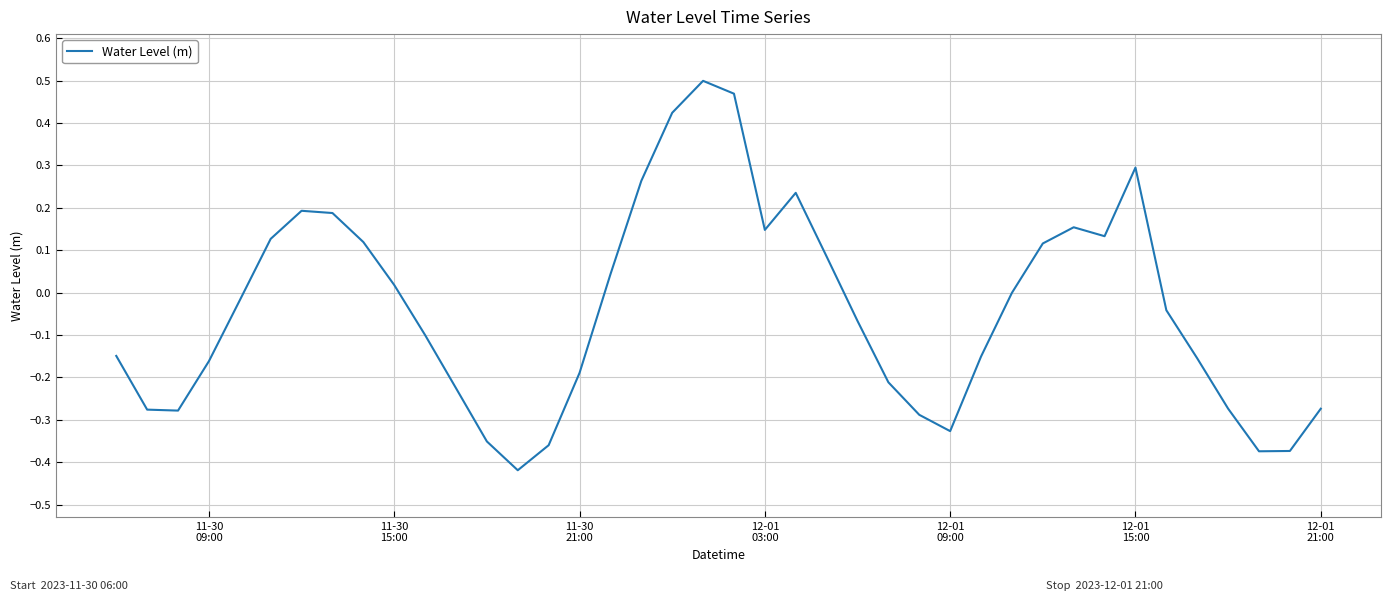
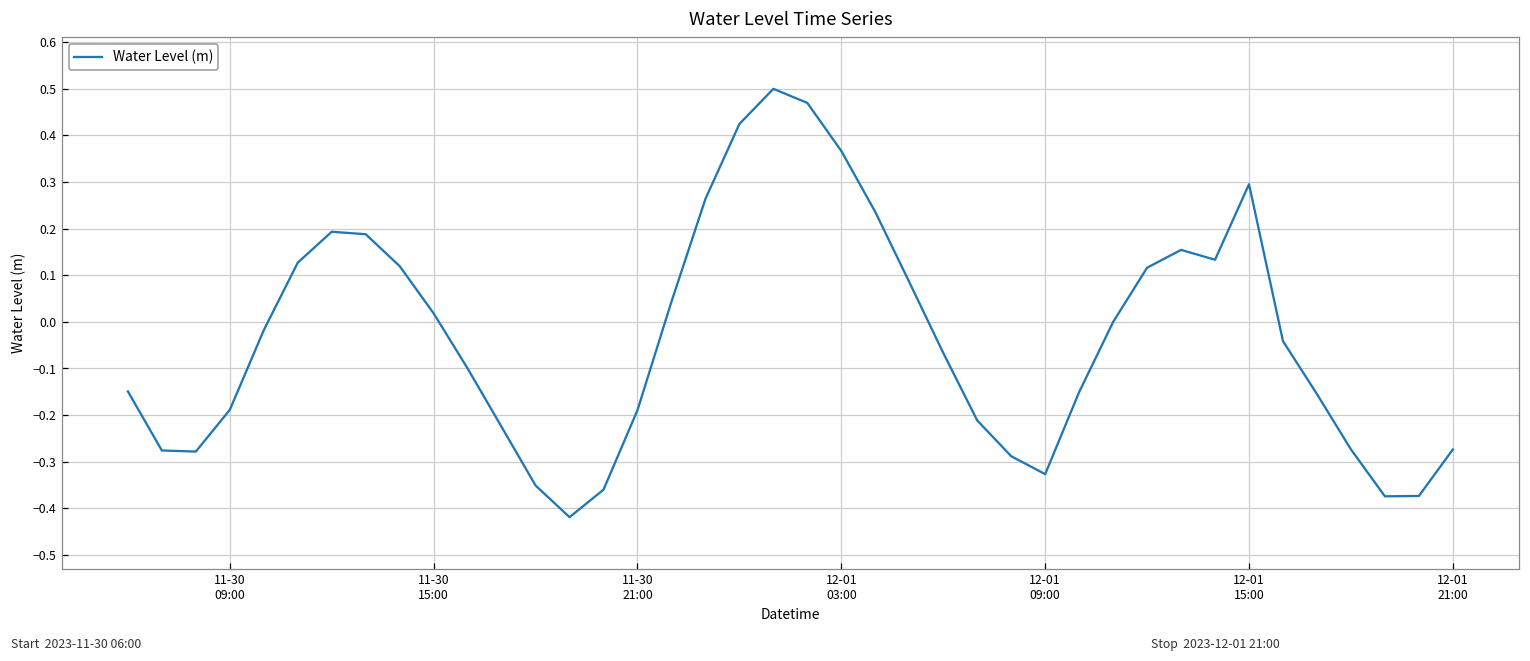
11-30 09:00: -0.16 -> -0.19
12-01 03:00: 0.15 -> 0.37
